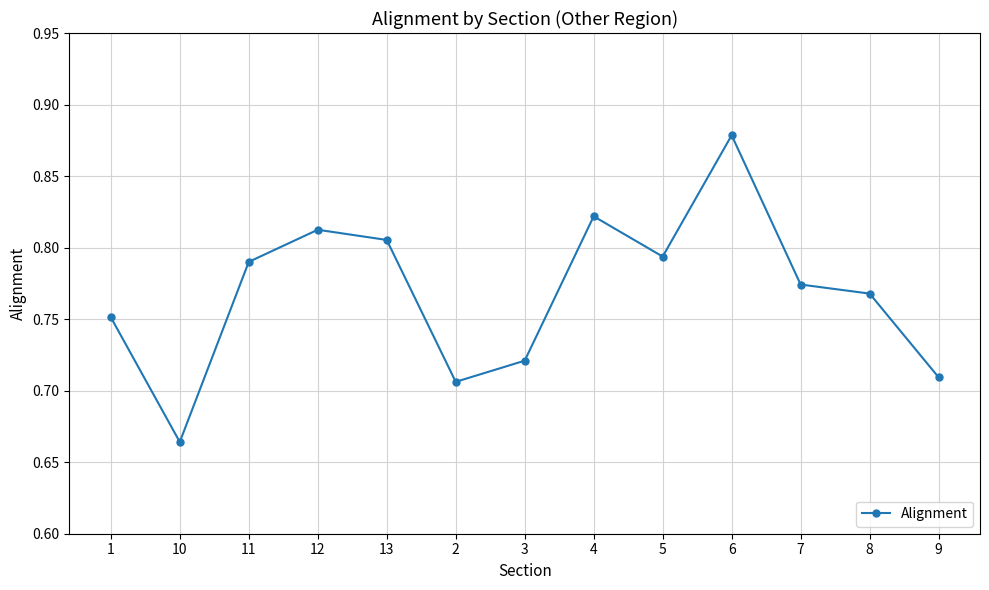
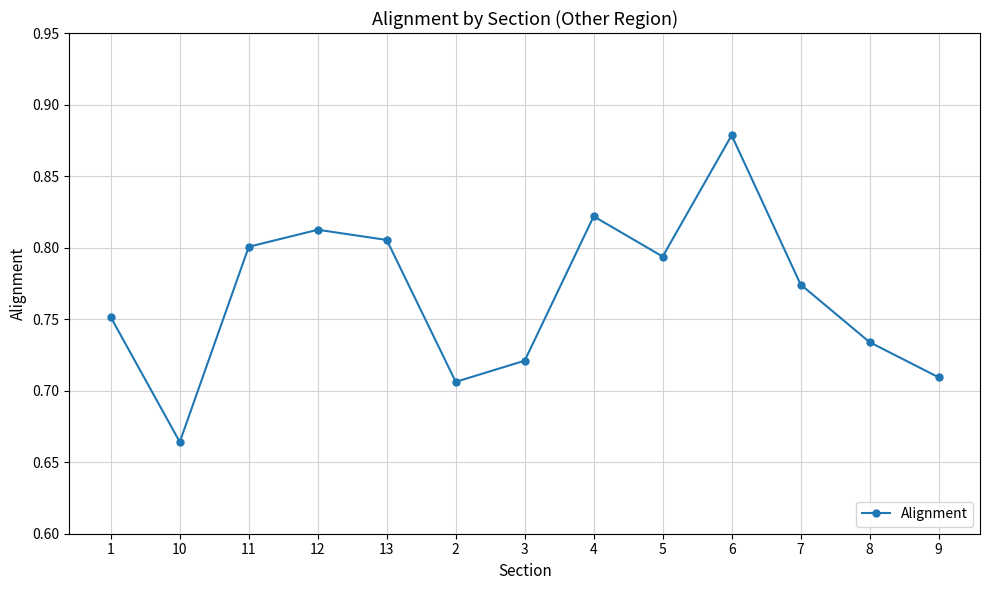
11: 0.790 -> 0.801
8: 0.768 -> 0.734
